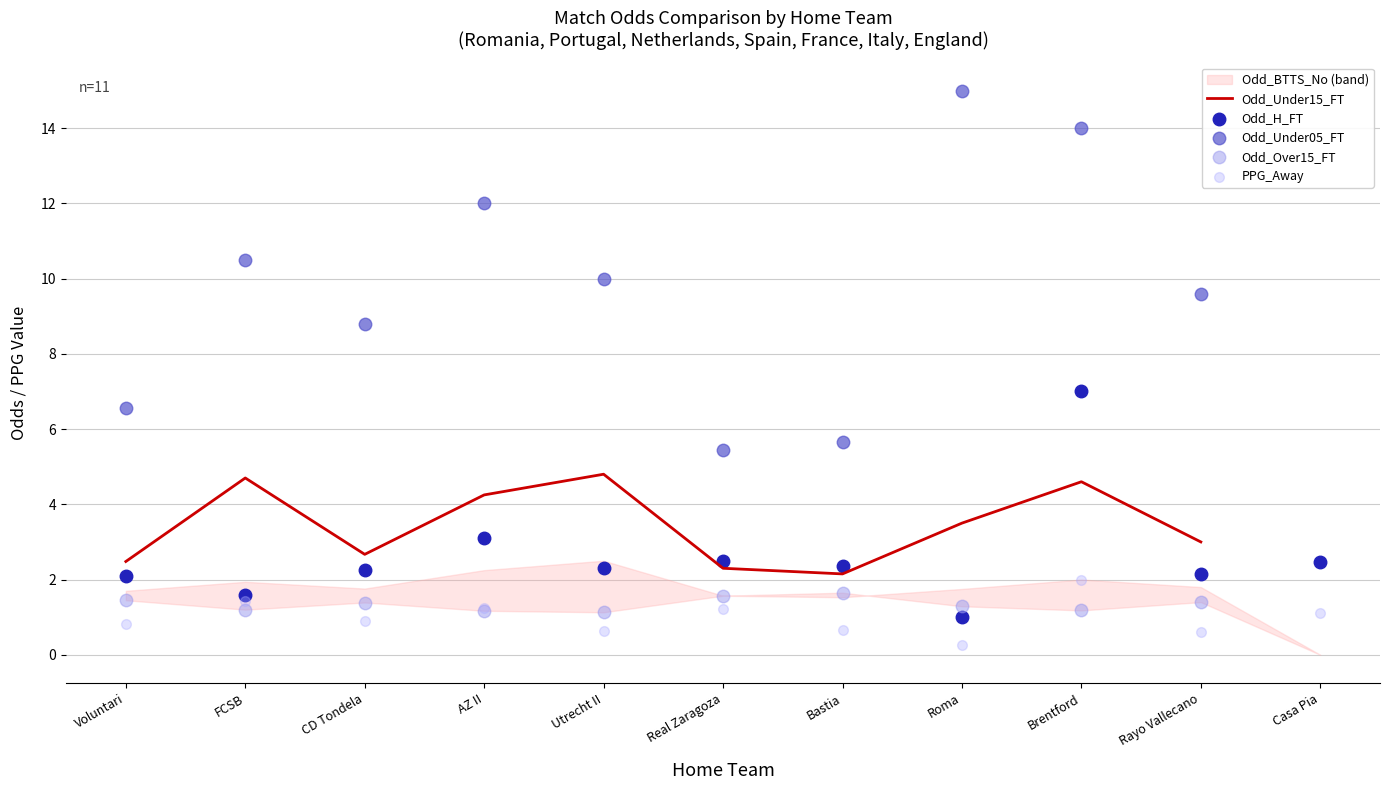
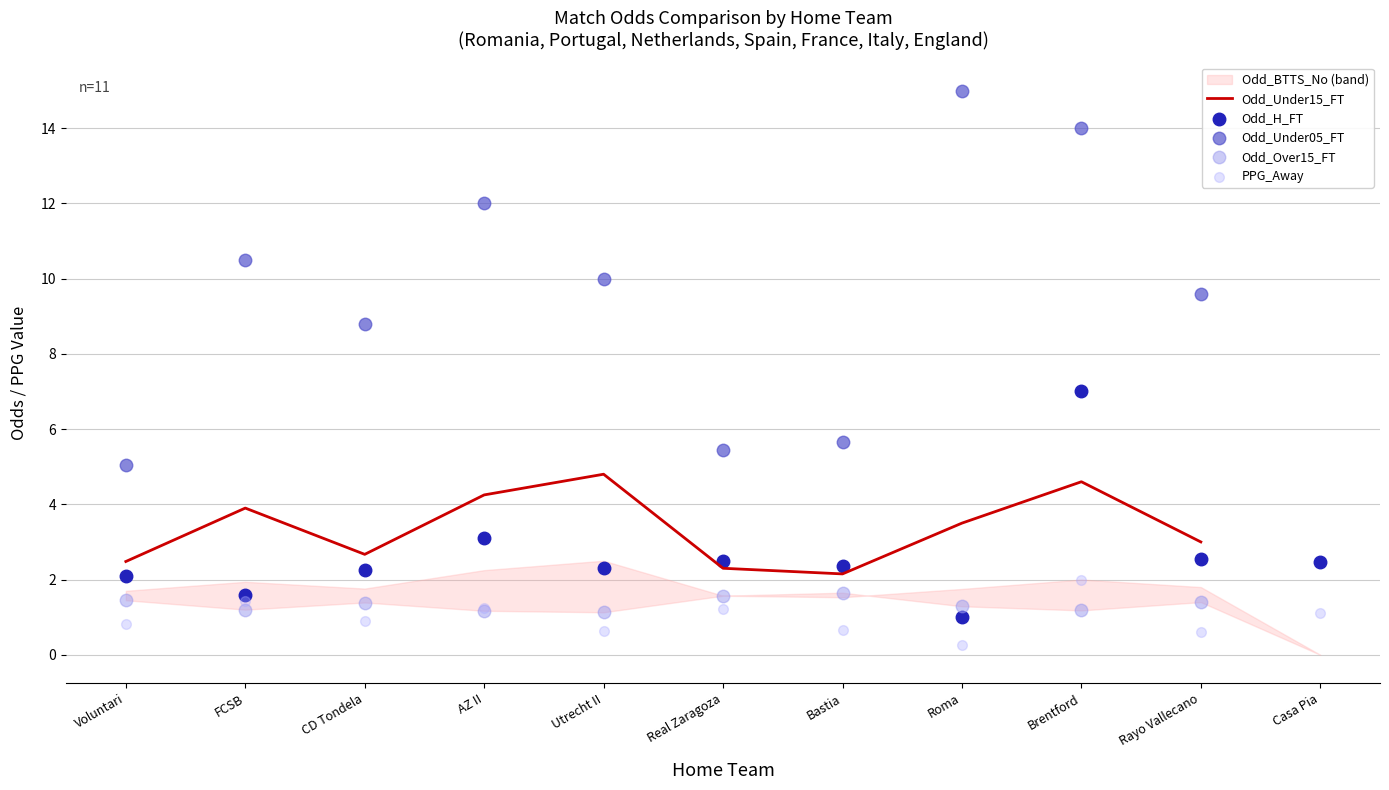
Odd_Under05_FT, Voluntari: 6.6 -> 5.1
Odd_Under15_FT, FCSB: 4.7 -> 3.9
Odd_H_FT, Rayo Vallecano: 2.2 -> 2.5
